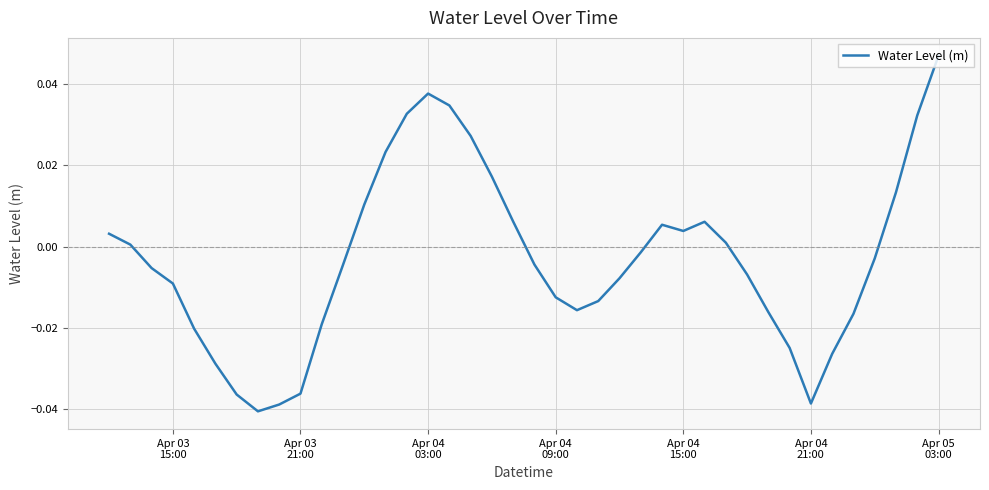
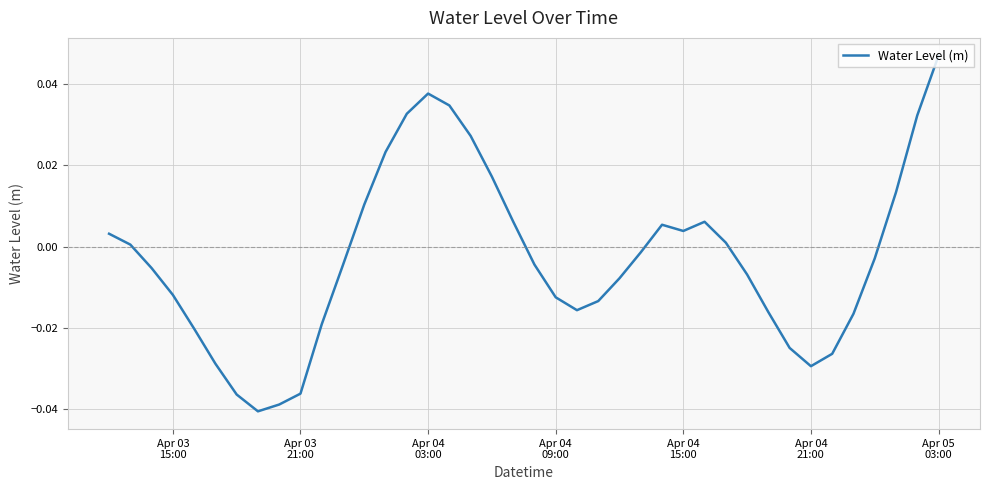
Apr 03 15:00: -0.009 -> -0.012
Apr 04 21:00: -0.039 -> -0.029
